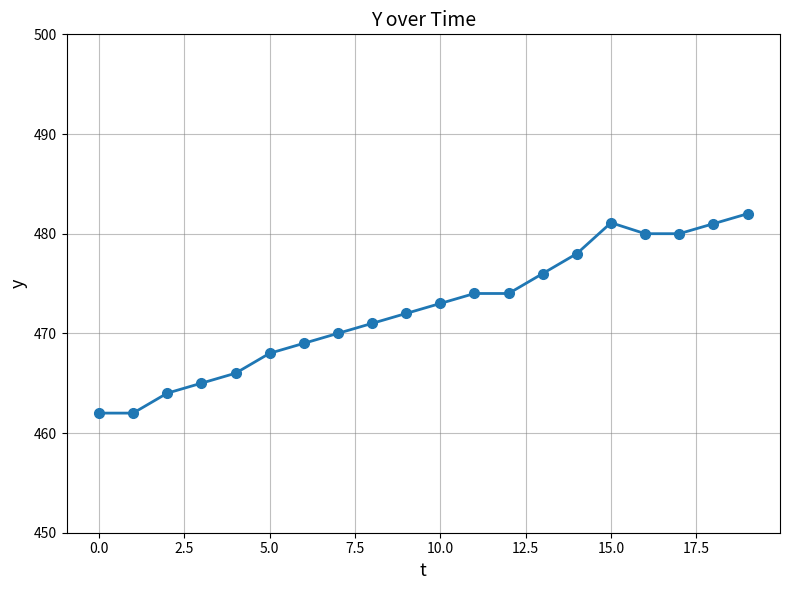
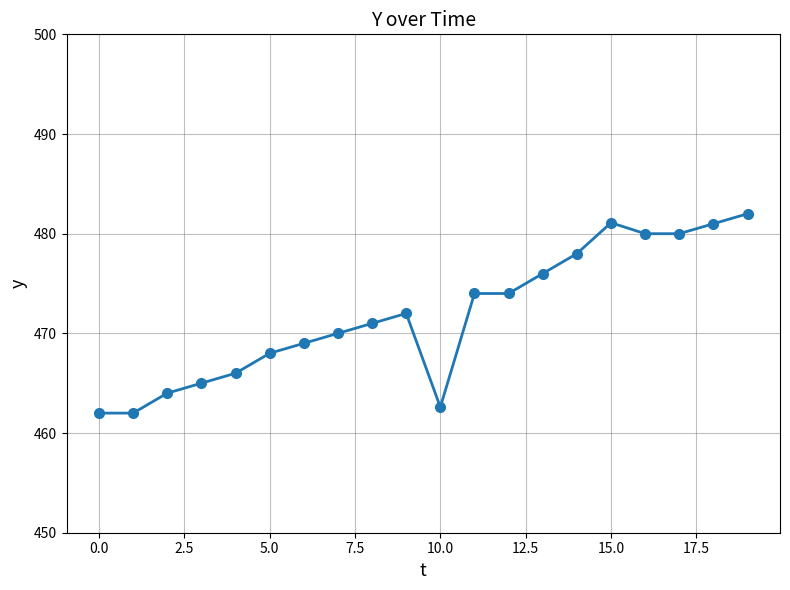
10.0: 473 -> 463
